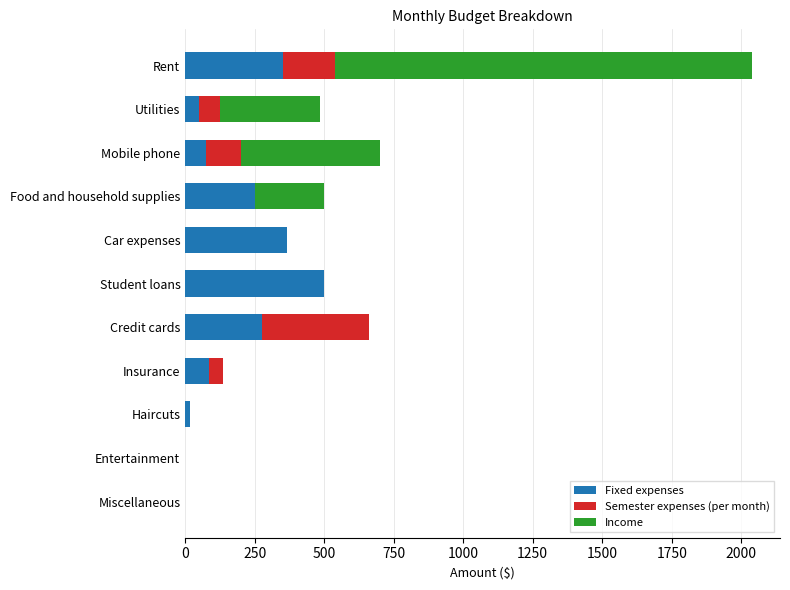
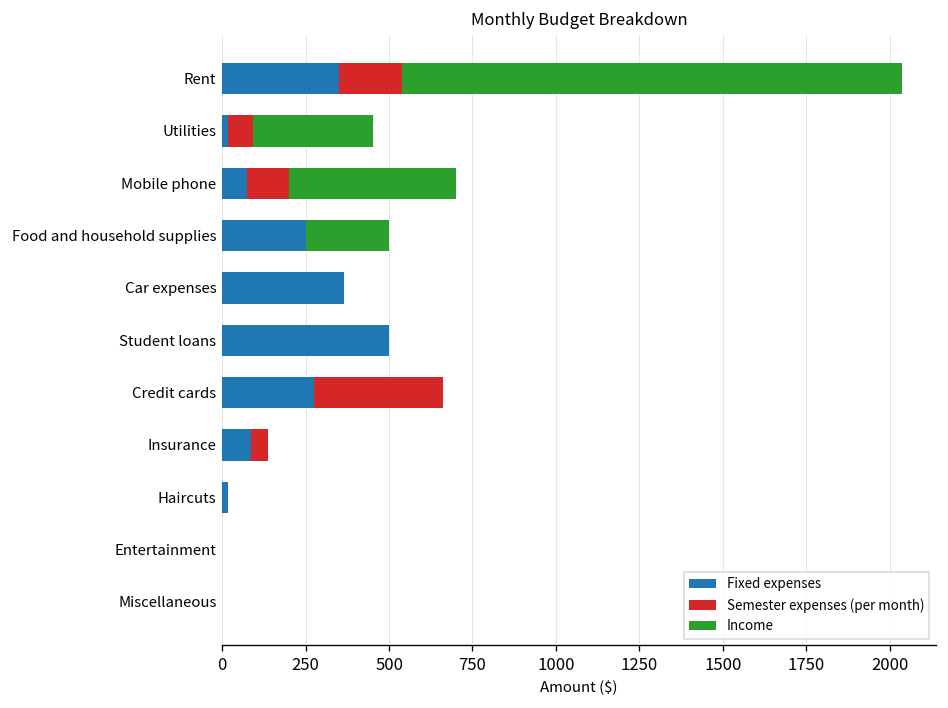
Fixed expenses, Utilities: 50 -> 20
